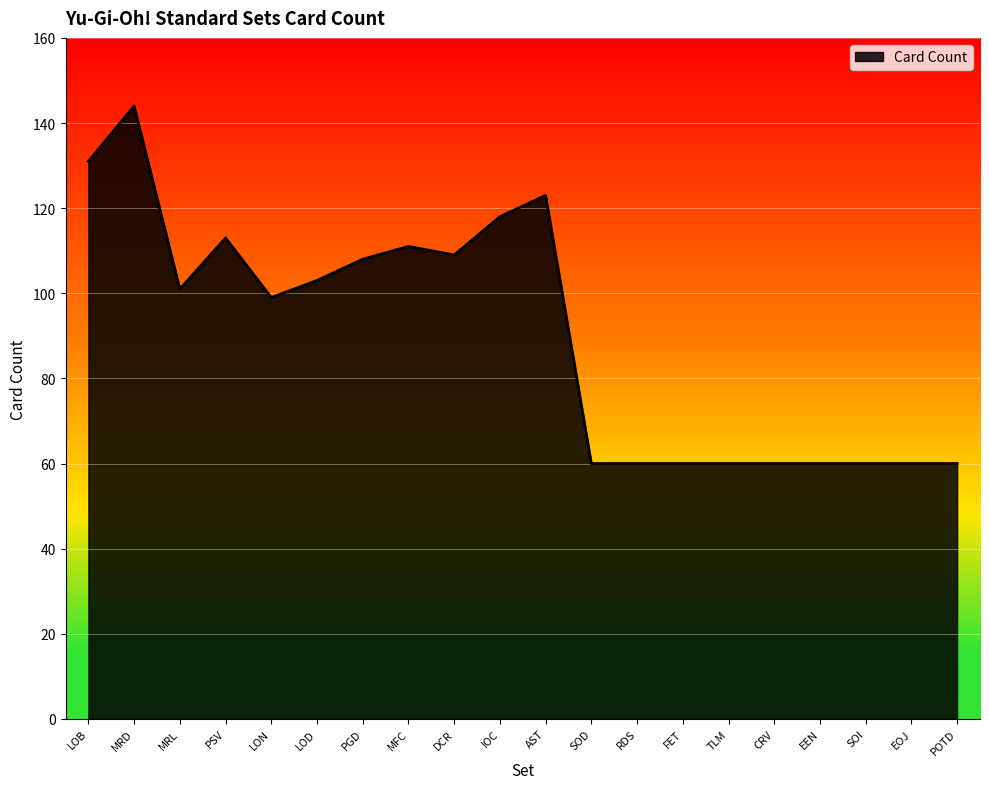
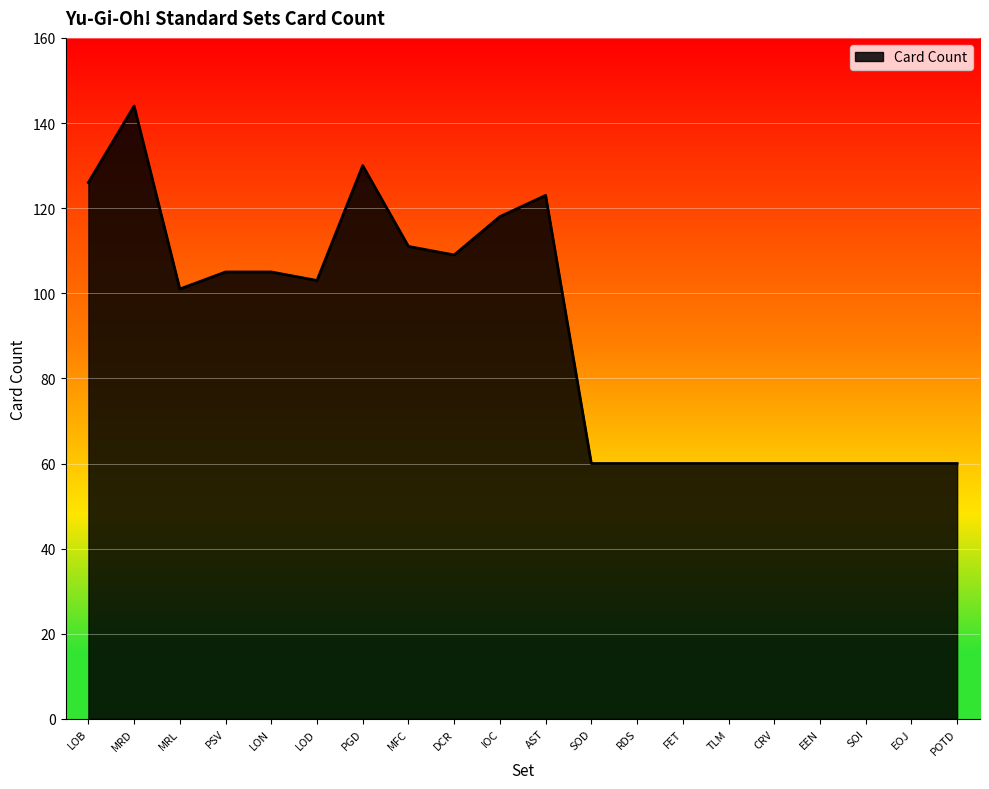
LOB: 131 -> 126
PSV: 113 -> 105
LON: 99 -> 105
PGD: 108 -> 130
